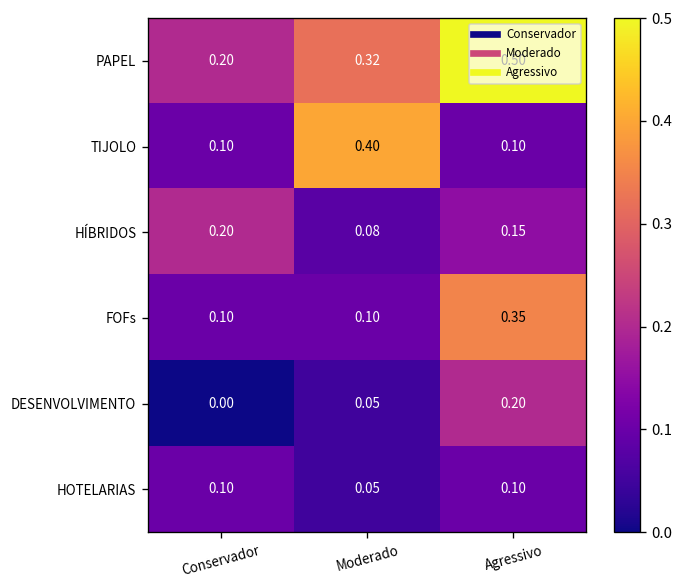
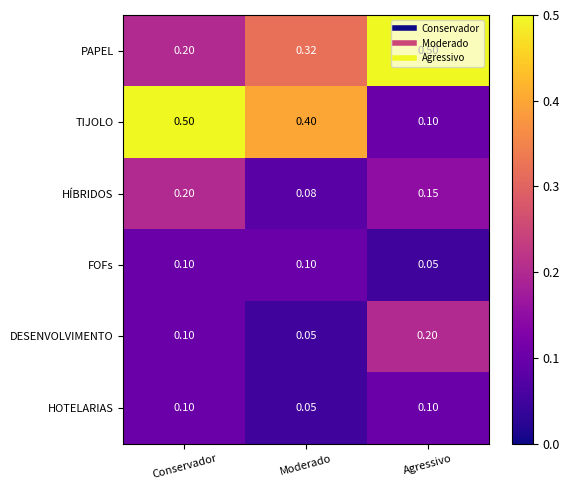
TIJOLO, Conservador: 0.10 -> 0.50
FOFs, Agressivo: 0.35 -> 0.05
DESENVOLVIMENTO, Conservador: 0.00 -> 0.10
